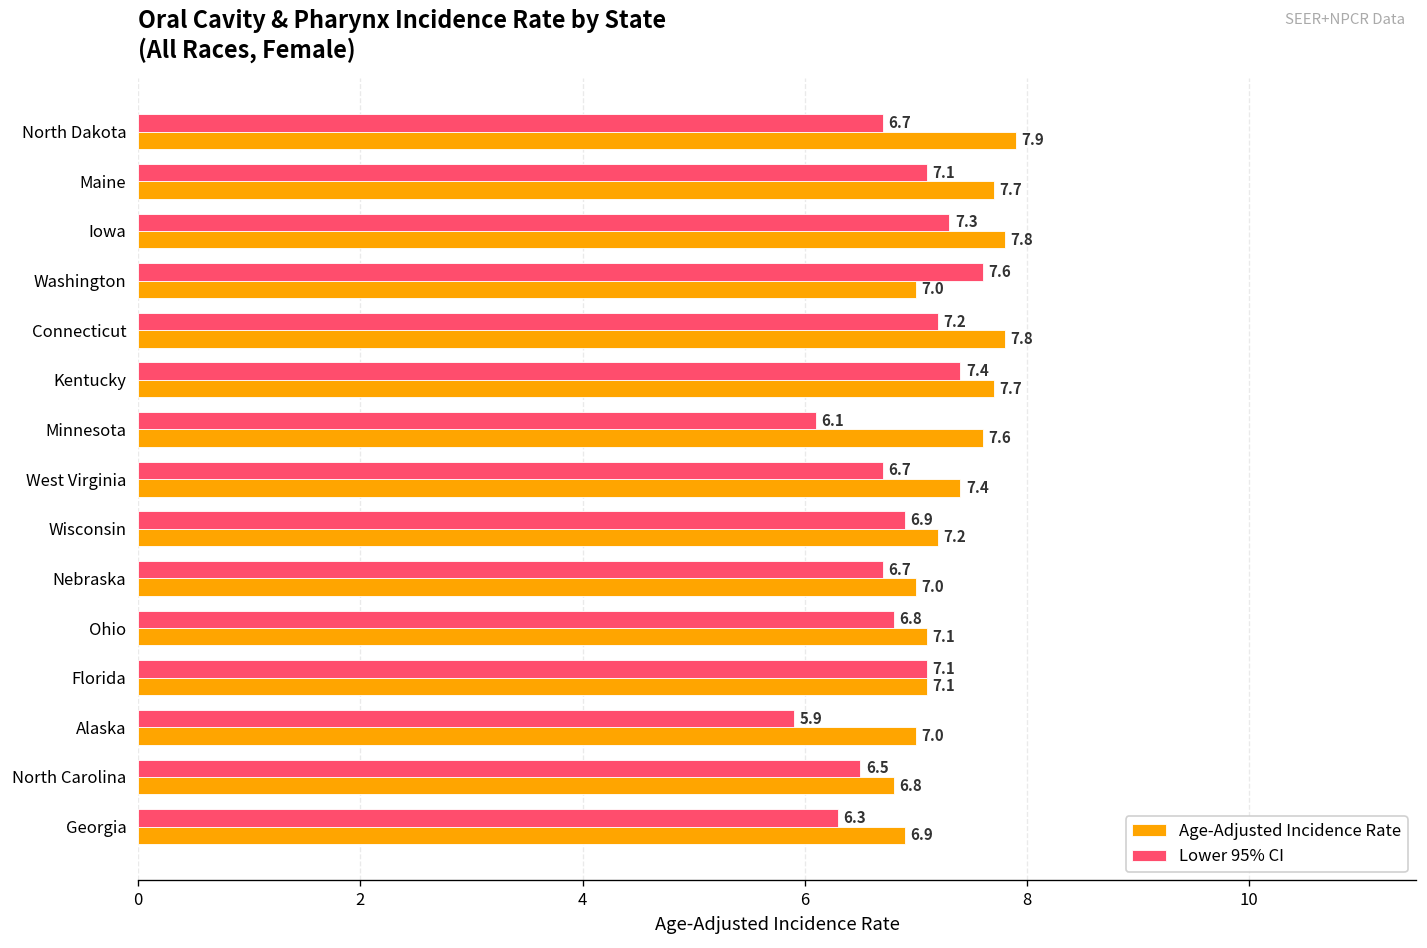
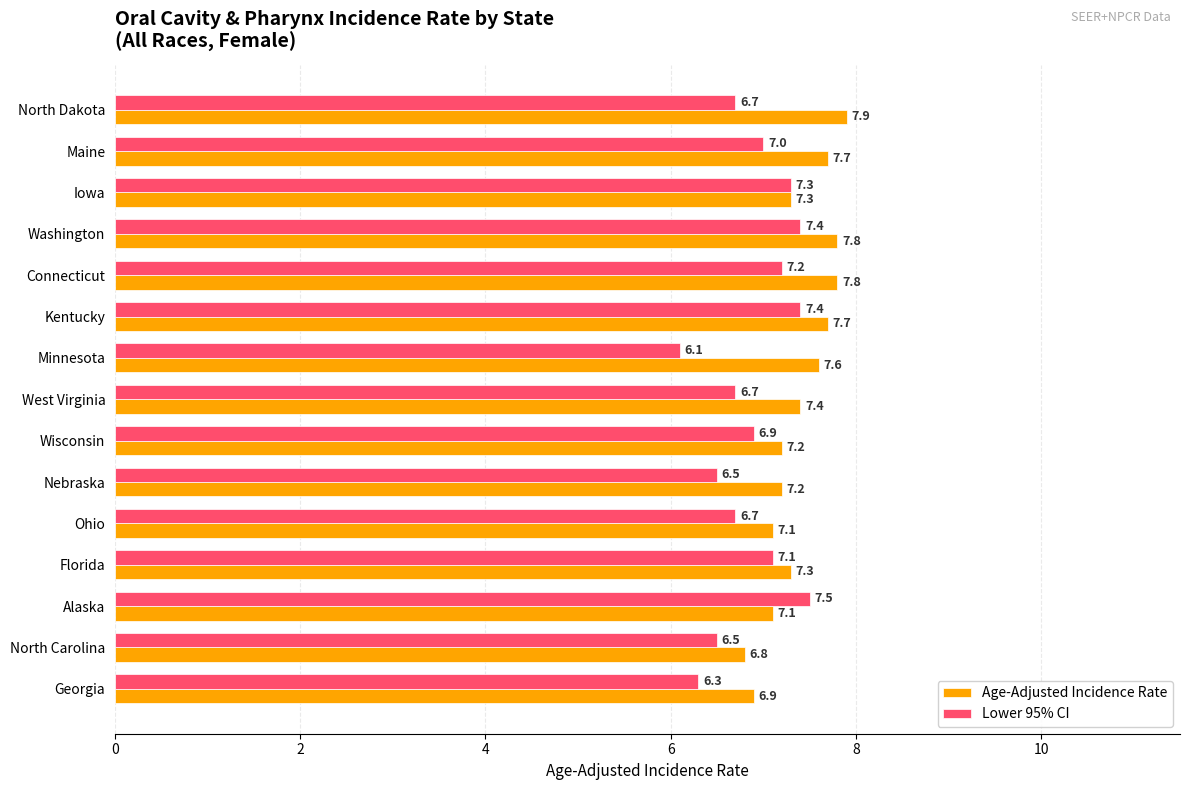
Lower 95% CI, Maine: 7.1 -> 7.0
Age-Adjusted Incidence Rate, Iowa: 7.8 -> 7.3
Lower 95% CI, Washington: 7.6 -> 7.4
Age-Adjusted Incidence Rate, Washington: 7.0 -> 7.8
Lower 95% CI, Nebraska: 6.7 -> 6.5
Age-Adjusted Incidence Rate, Nebraska: 7.0 -> 7.2
Lower 95% CI, Ohio: 6.8 -> 6.7
Age-Adjusted Incidence Rate, Florida: 7.1 -> 7.3
Lower 95% CI, Alaska: 5.9 -> 7.5
Age-Adjusted Incidence Rate, Alaska: 7.0 -> 7.1
